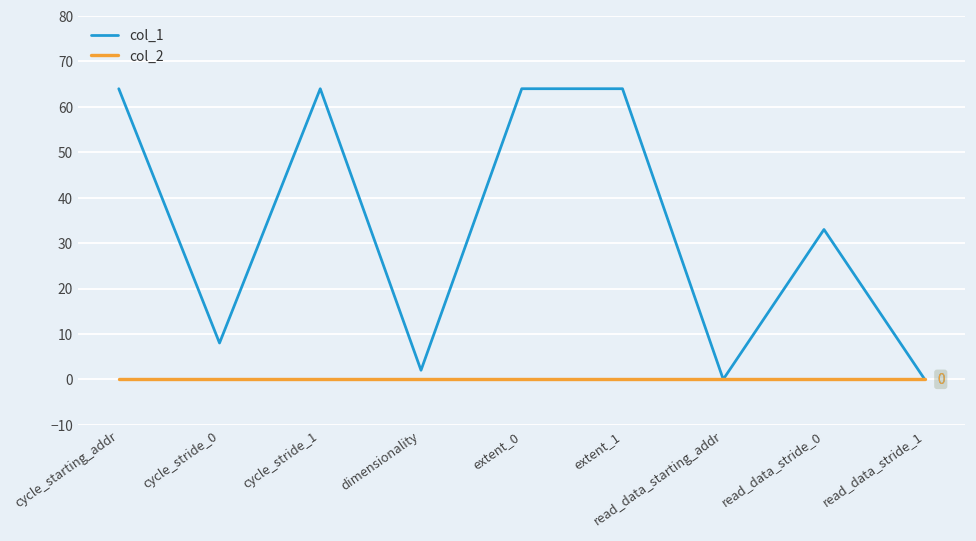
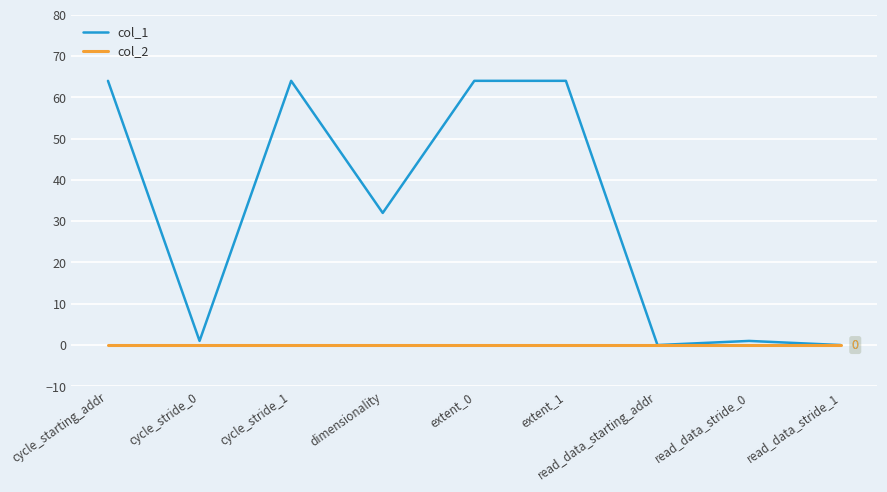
col_1, cycle_stride_0: 8 -> 1
col_1, dimensionality: 2 -> 32
col_1, read_data_stride_0: 33 -> 1
